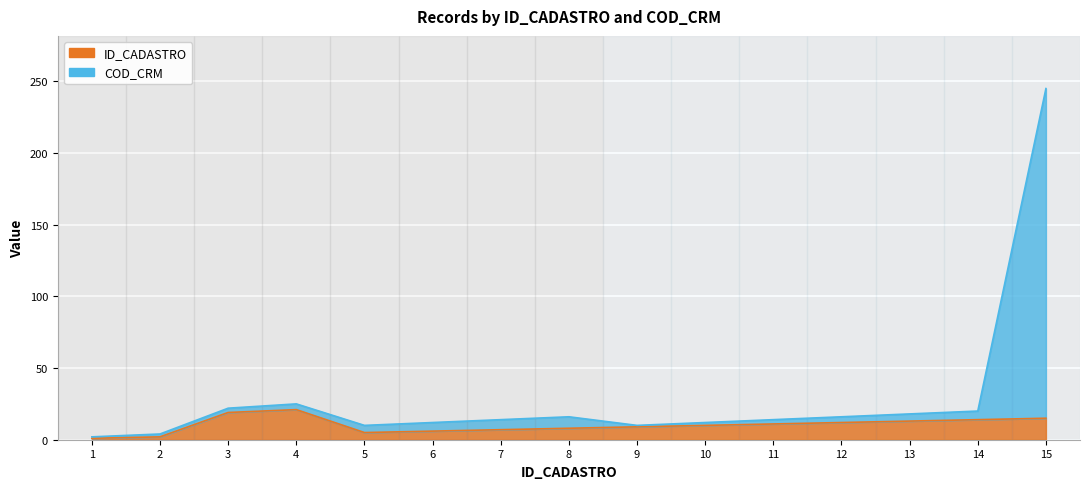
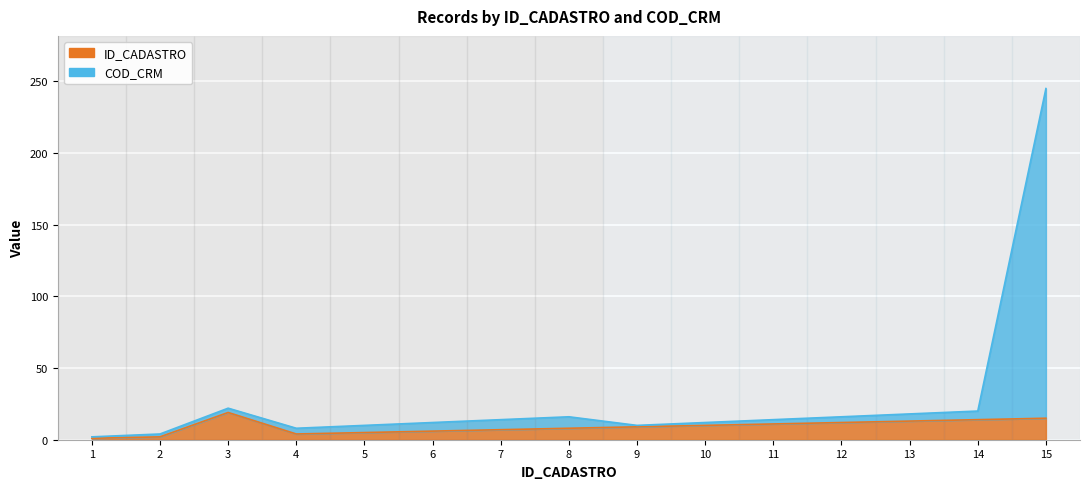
ID_CADASTRO, 4: 21 -> 4
